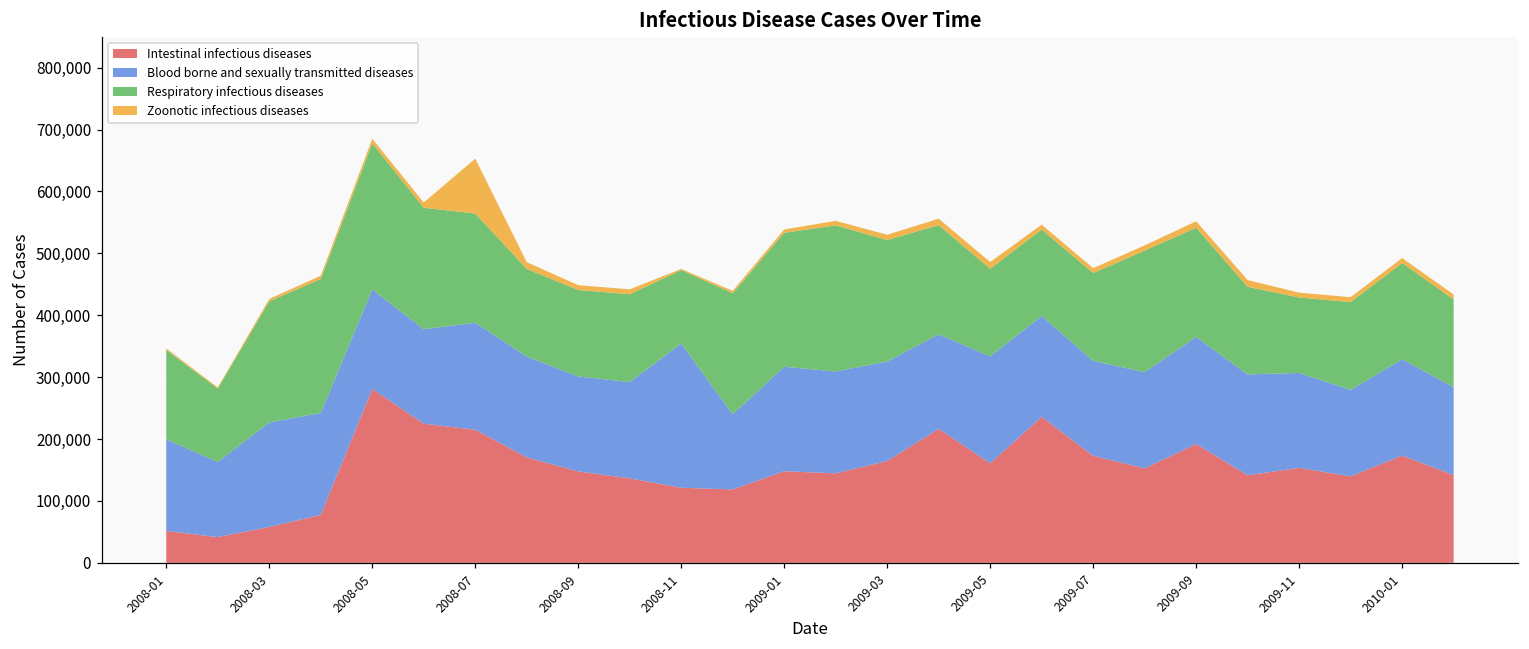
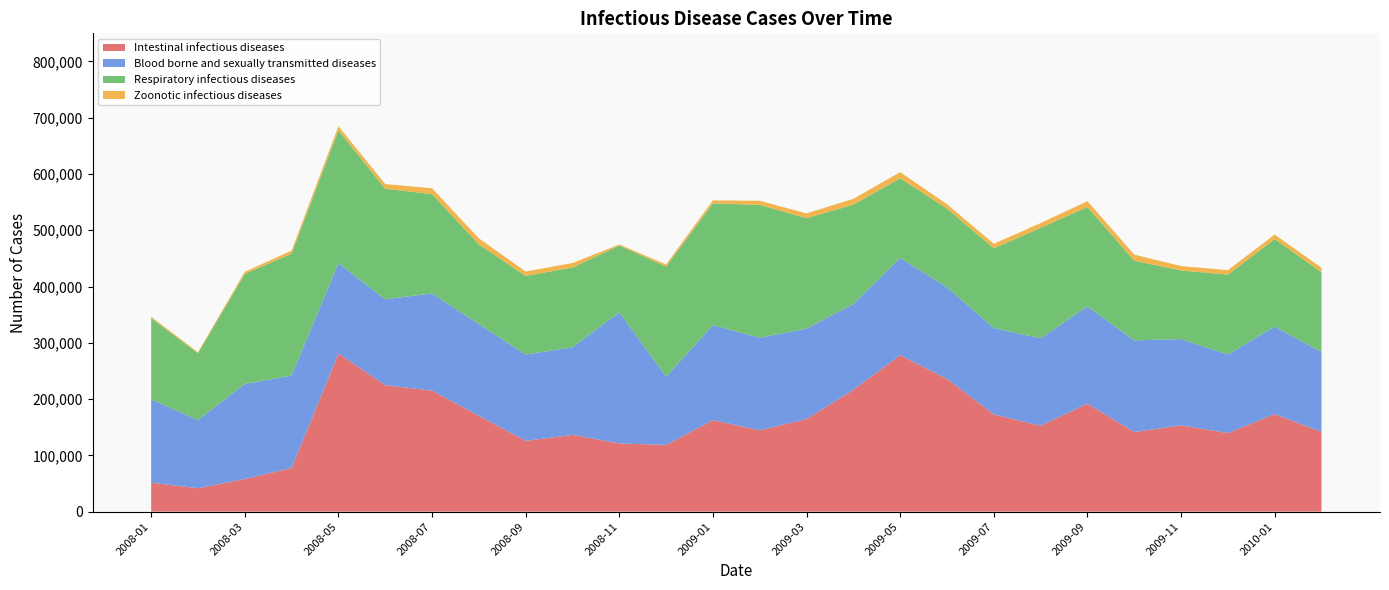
Zoonotic infectious diseases, 2008-07: 90,000 -> 10,000
Intestinal infectious diseases, 2008-09: 150,000 -> 130,000
Intestinal infectious diseases, 2009-01: 150,000 -> 160,000
Intestinal infectious diseases, 2009-05: 160,000 -> 280,000
